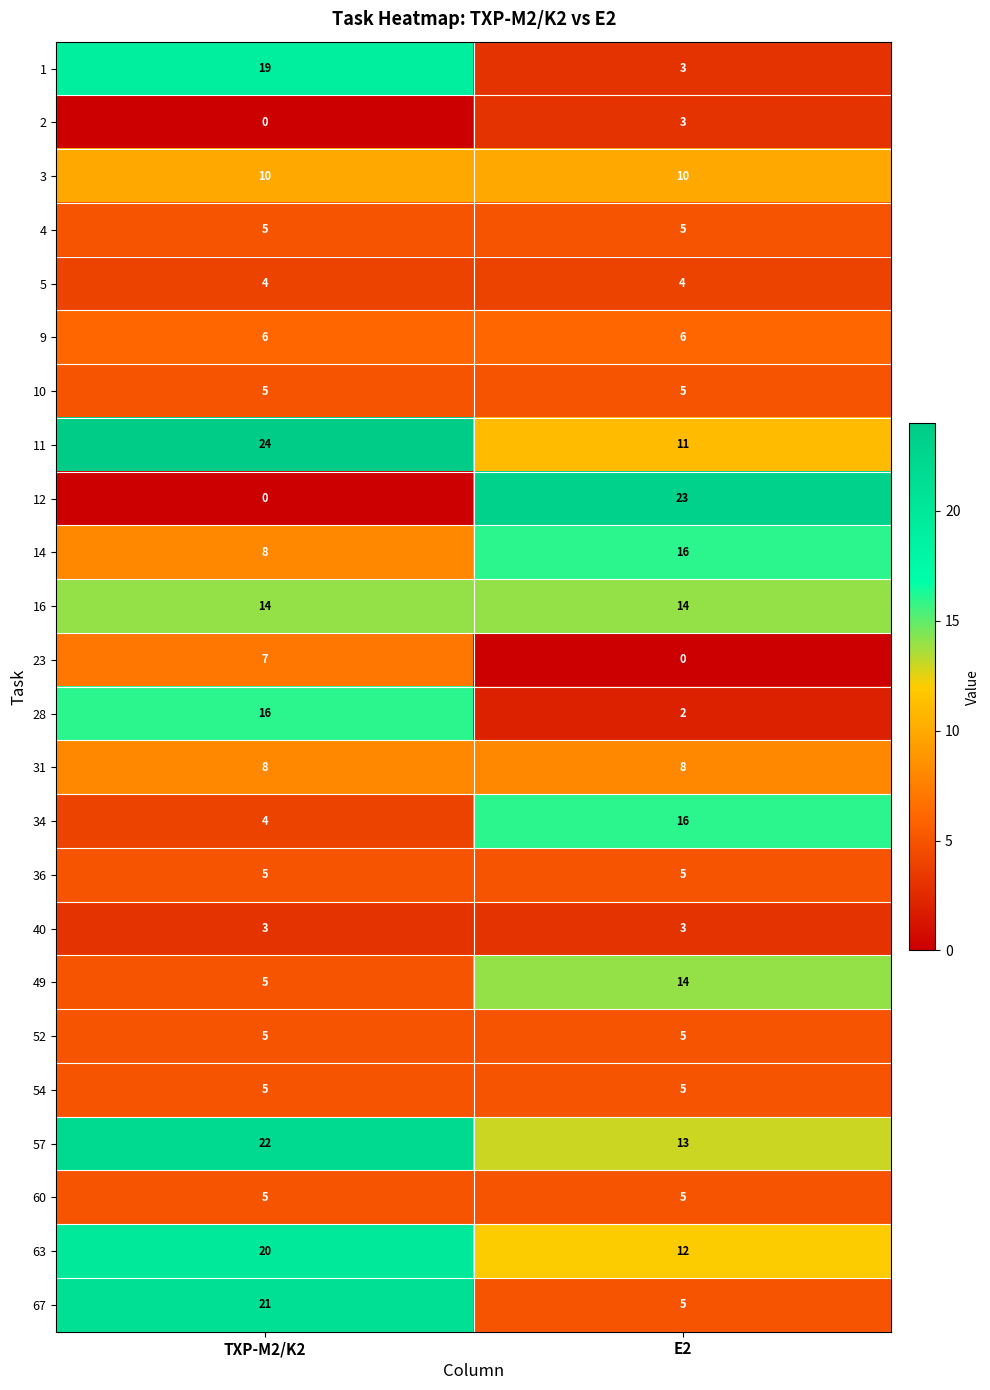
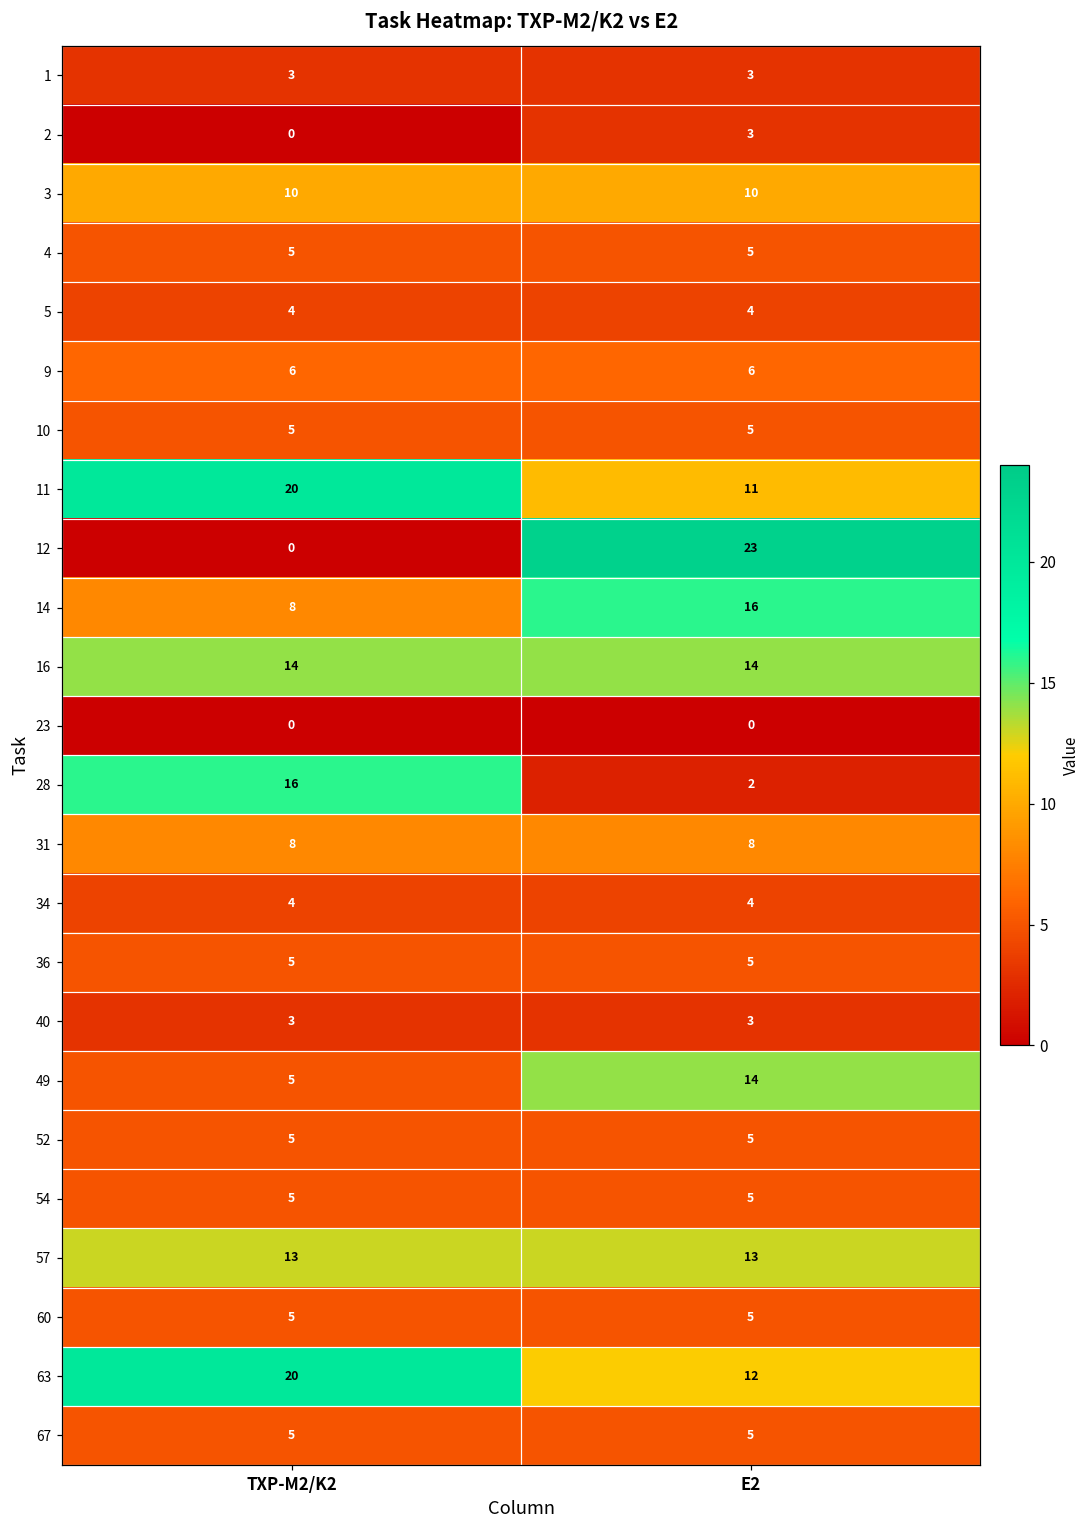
1, TXP-M2/K2: 19 -> 3
11, TXP-M2/K2: 24 -> 20
23, TXP-M2/K2: 7 -> 0
34, E2: 16 -> 4
57, TXP-M2/K2: 22 -> 13
67, TXP-M2/K2: 21 -> 5
